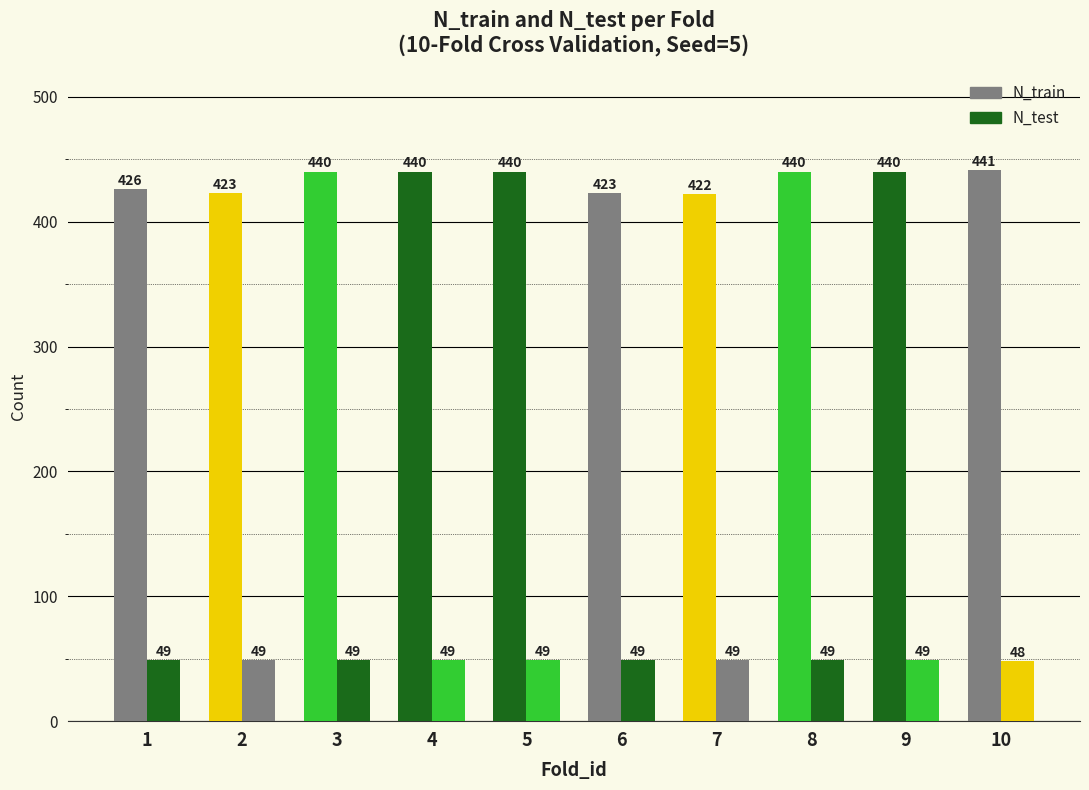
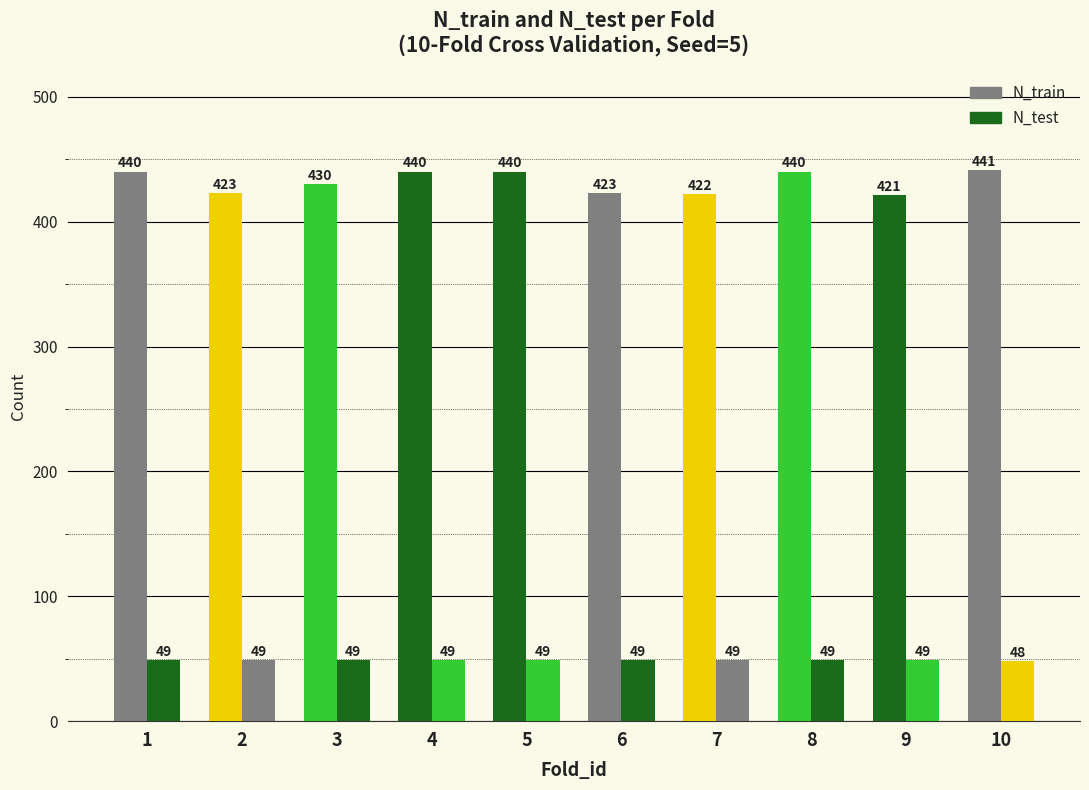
N_train, 1: 426 -> 440
N_train, 3: 440 -> 430
N_train, 9: 440 -> 421
